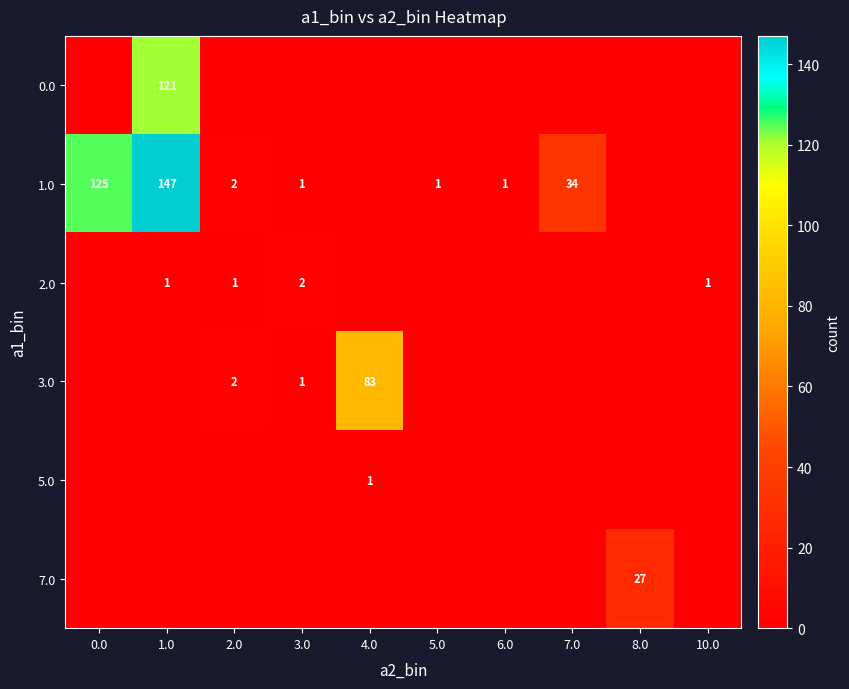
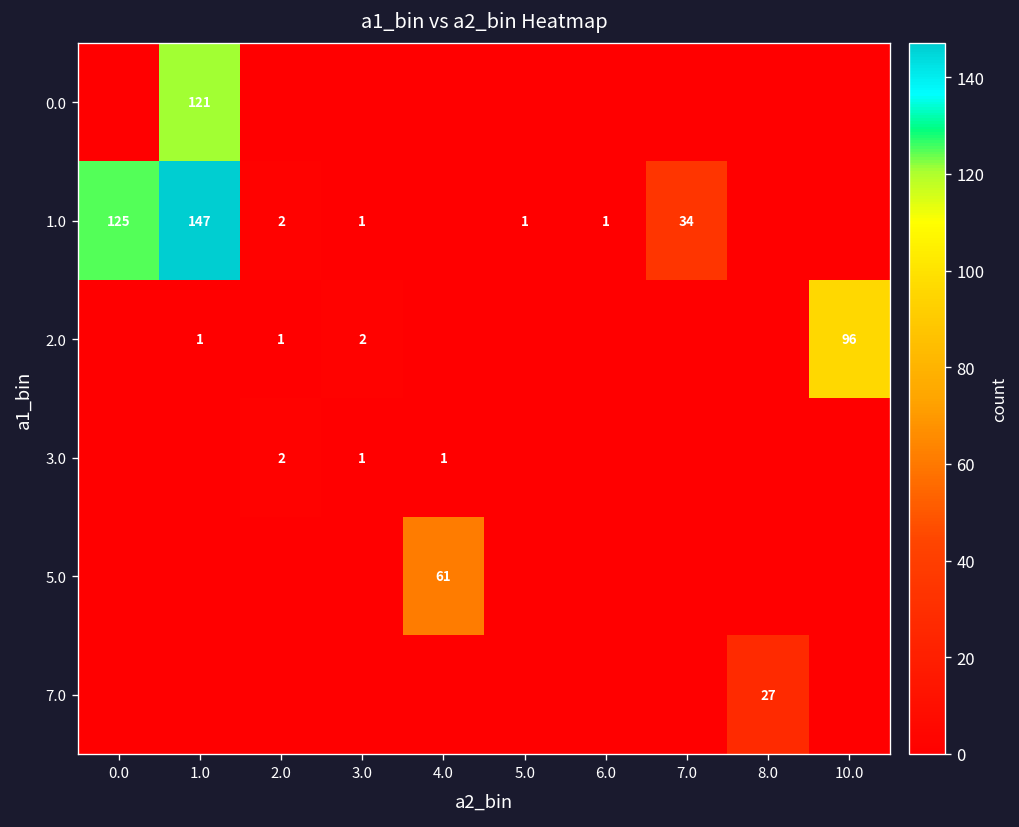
2.0, 10.0: 1 -> 96
3.0, 4.0: 83 -> 1
5.0, 4.0: 1 -> 61
